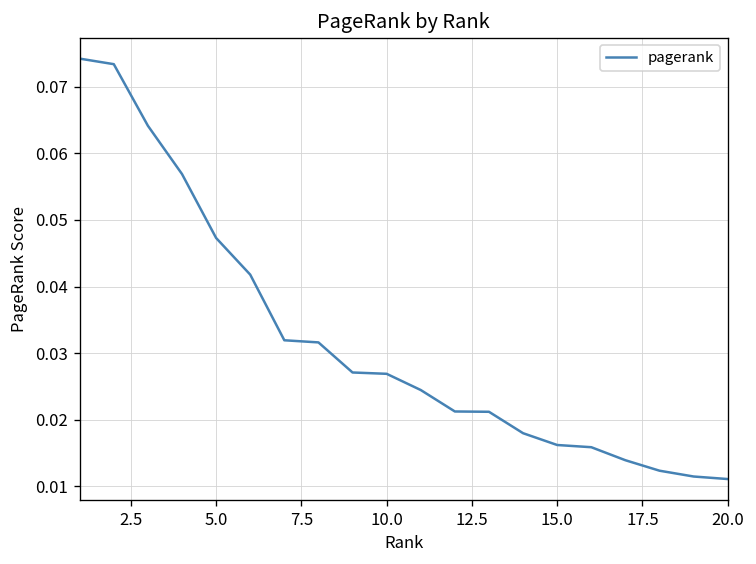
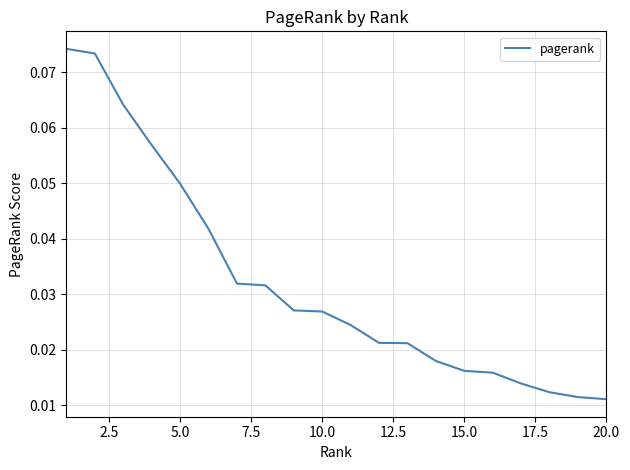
5.0: 0.047 -> 0.050
